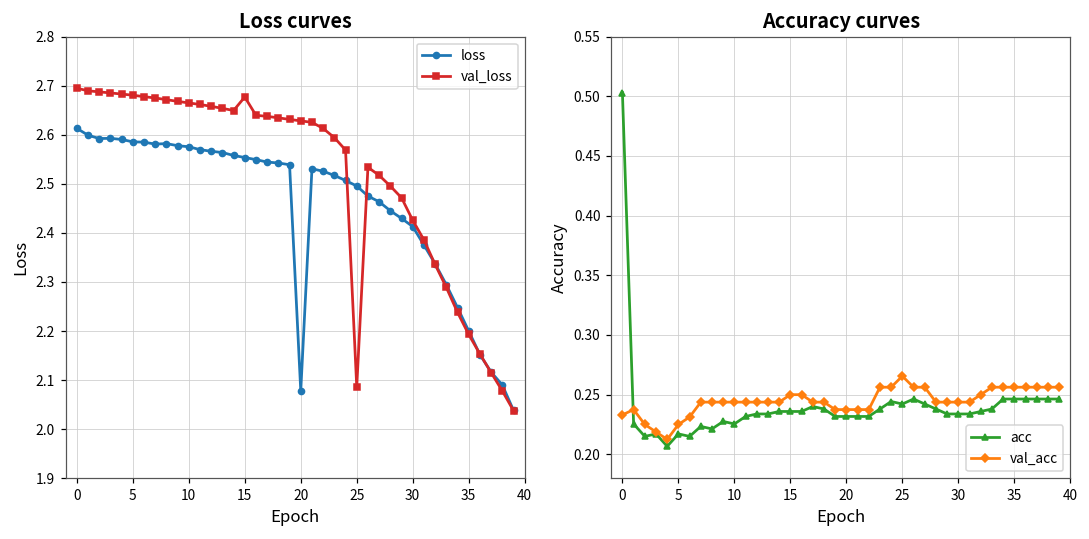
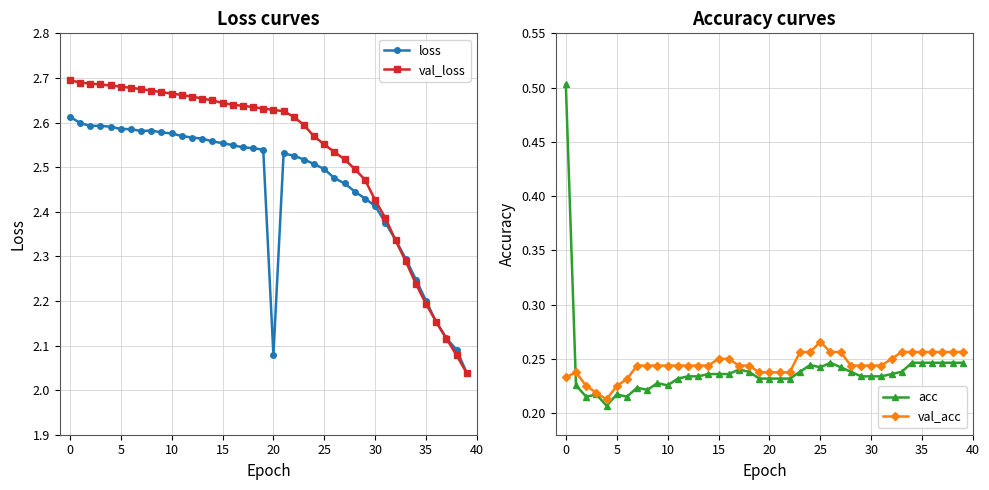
Loss curves, val_loss, 15: 2.68 -> 2.64
Loss curves, val_loss, 25: 2.09 -> 2.55
